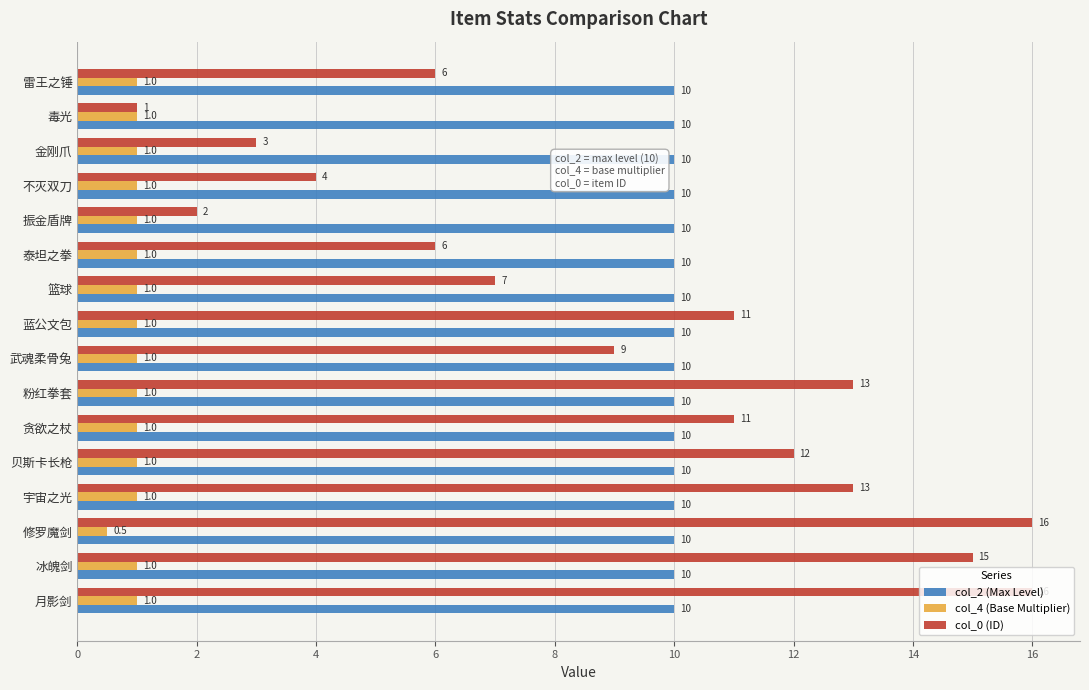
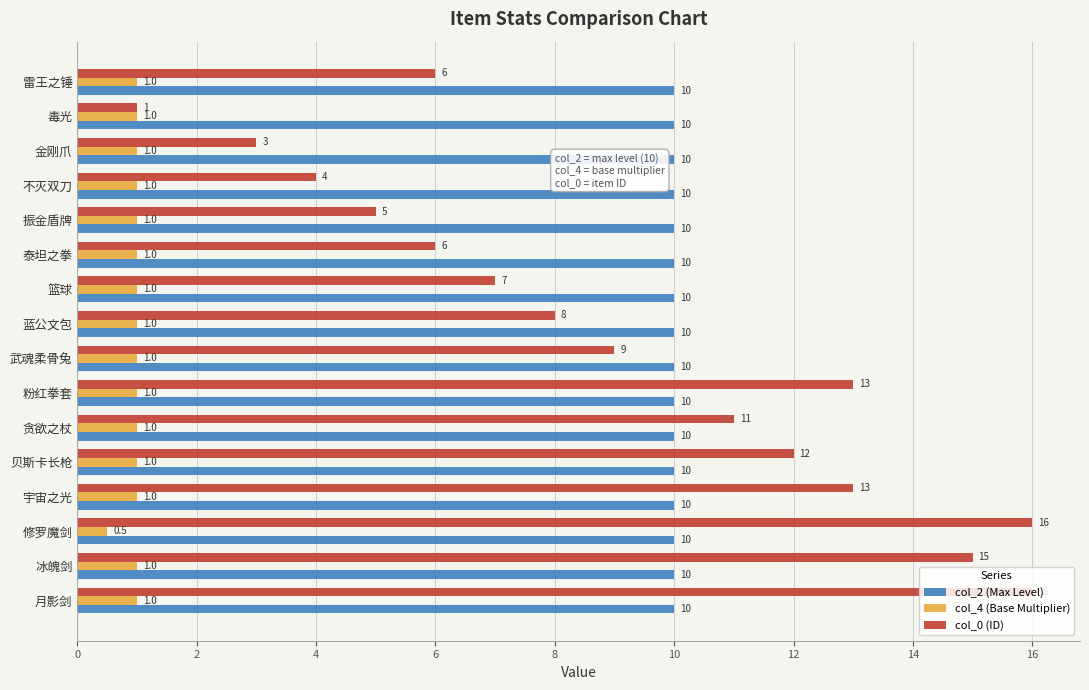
col_0 (ID), 振金盾牌: 2 -> 5
col_0 (ID), 蓝公文包: 11 -> 8
